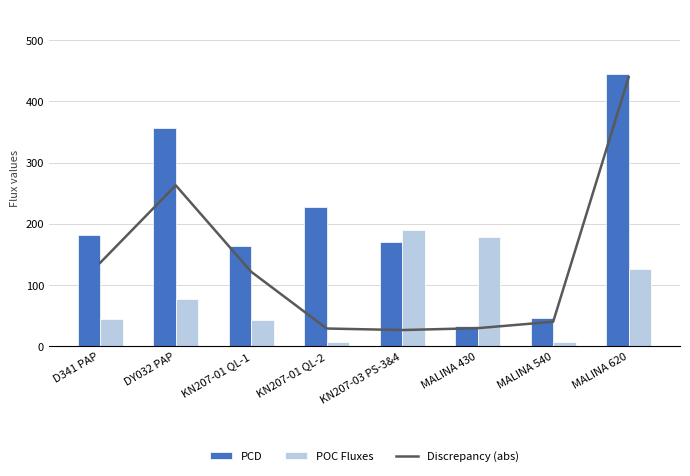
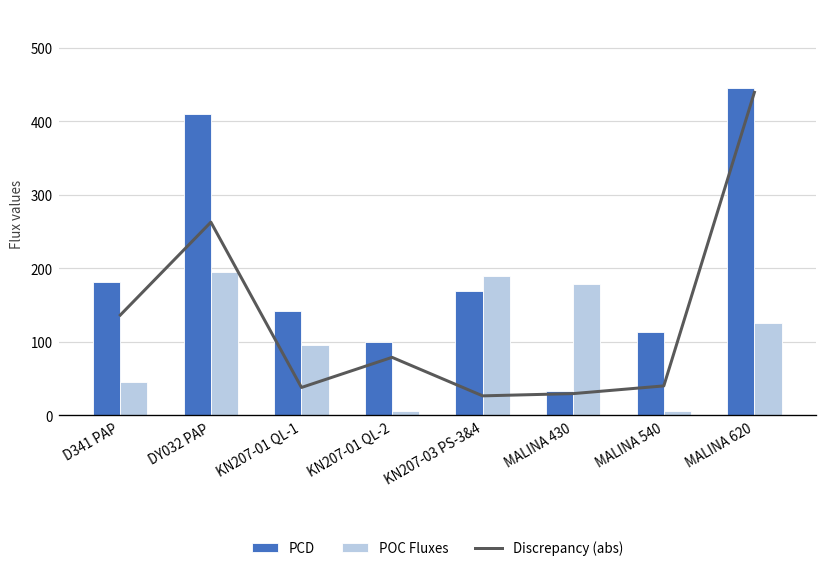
PCD, DY032 PAP: 360 -> 410
POC Fluxes, DY032 PAP: 80 -> 200
PCD, KN207-01 QL-1: 160 -> 140
Discrepancy (abs), KN207-01 QL-1: 120 -> 40
POC Fluxes, KN207-01 QL-1: 40 -> 100
PCD, KN207-01 QL-2: 230 -> 100
Discrepancy (abs), KN207-01 QL-2: 30 -> 80
PCD, MALINA 540: 50 -> 110
